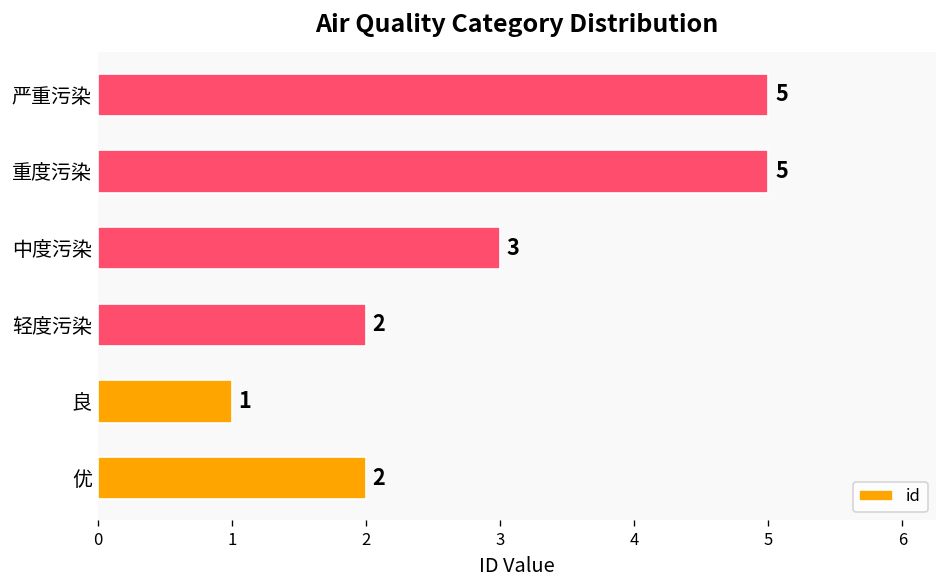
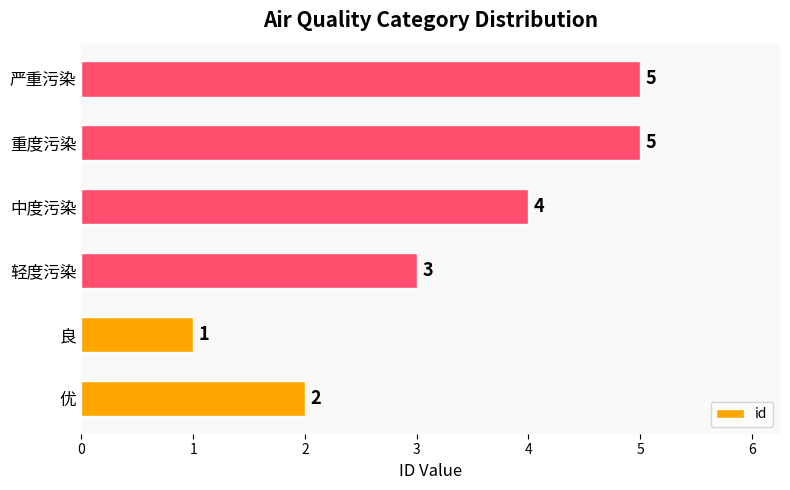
中度污染: 3 -> 4
轻度污染: 2 -> 3
